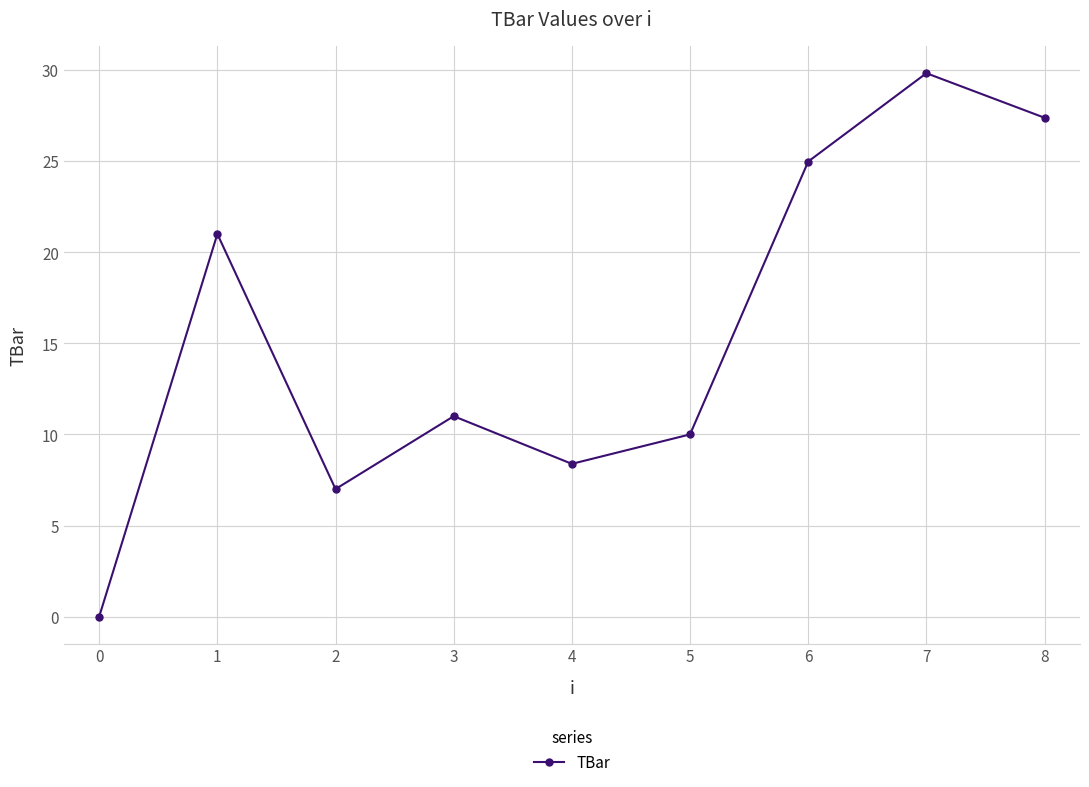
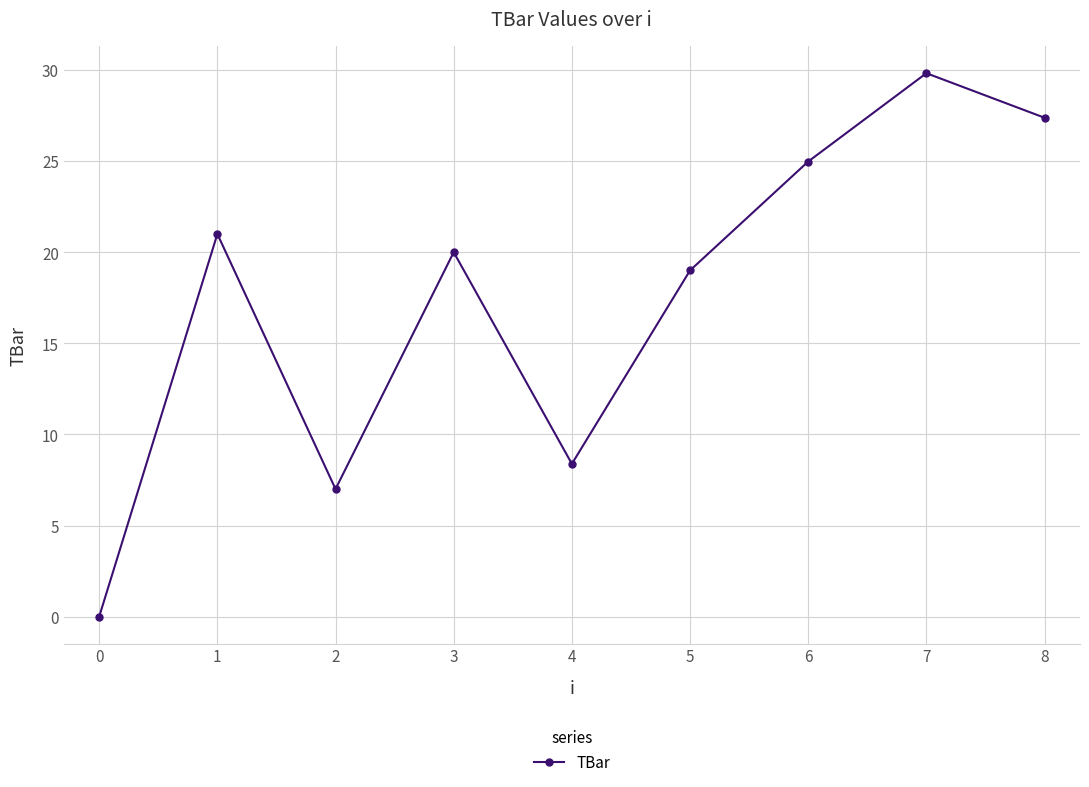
3: 11 -> 20
5: 10 -> 19
